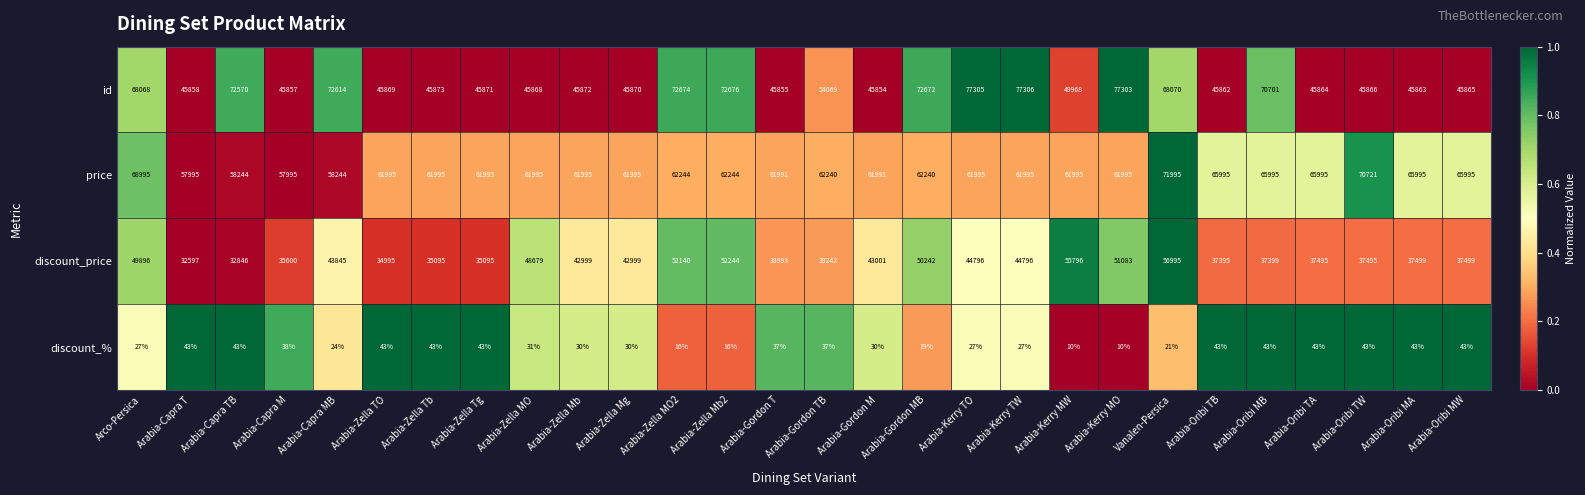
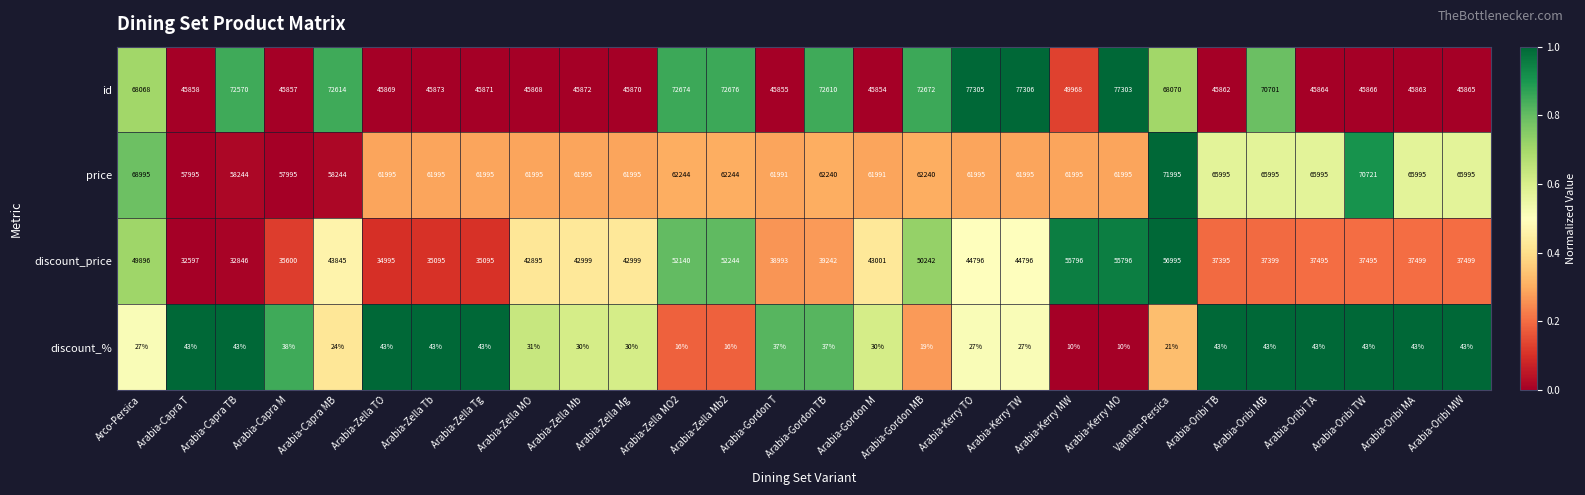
id, Arabia-Gordon TB: 54069 -> 72610
discount_price, Arabia-Zella MO: 48679 -> 42895
discount_price, Arabia-Kerry MO: 51083 -> 55796
